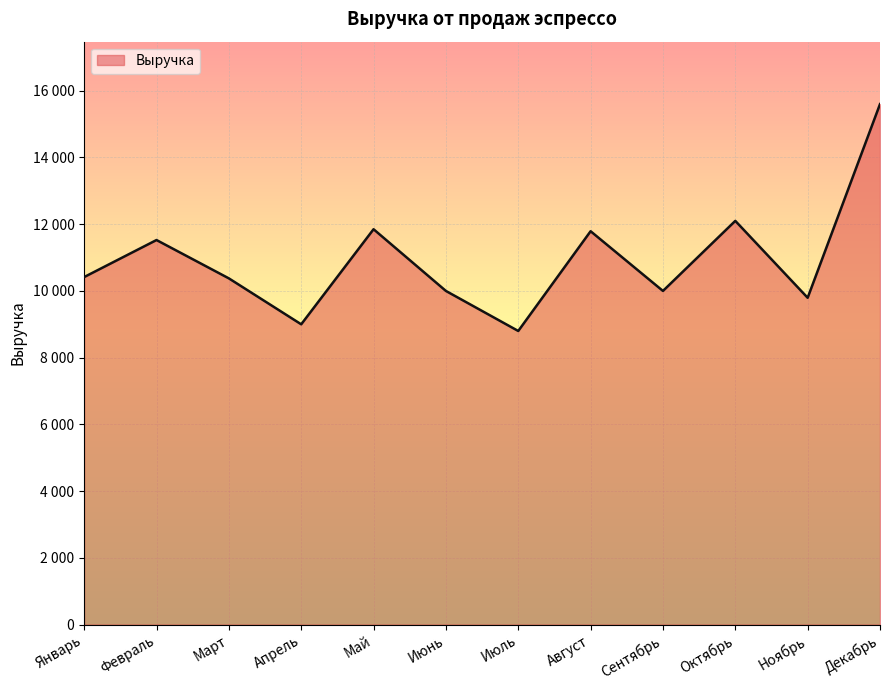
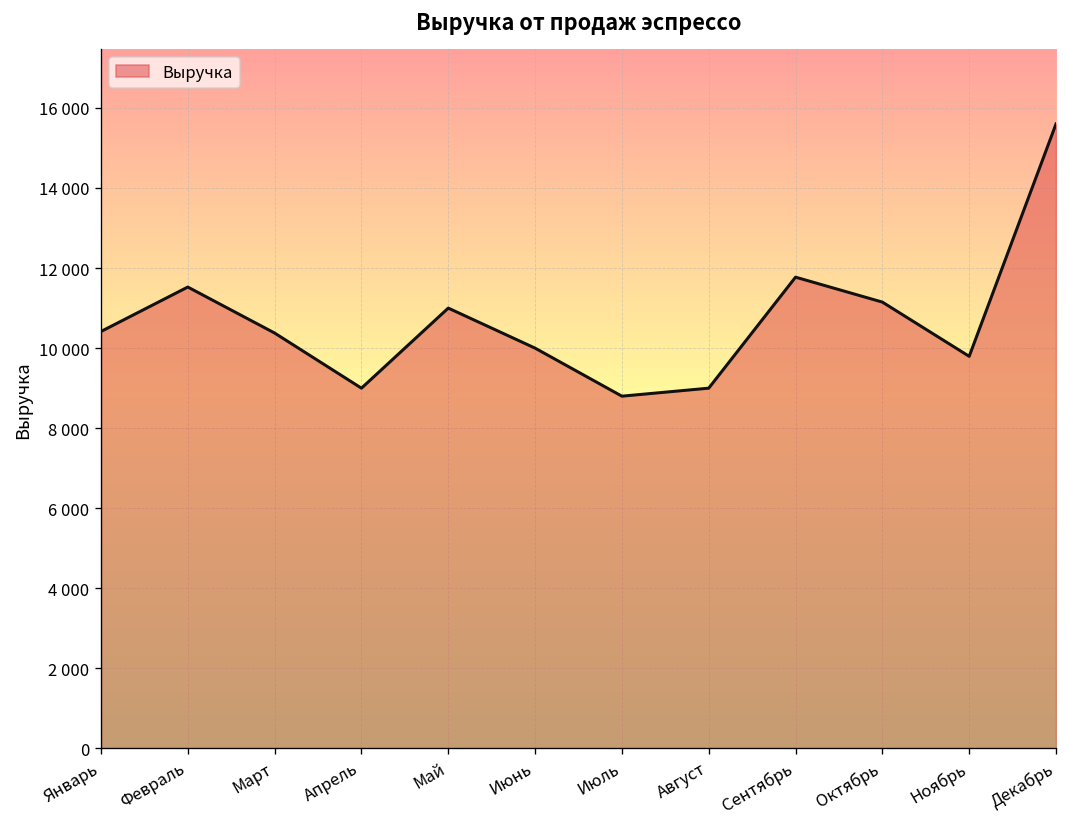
Май: 11900 -> 11000
Август: 11800 -> 9000
Сентябрь: 10000 -> 11800
Октябрь: 12100 -> 11200
